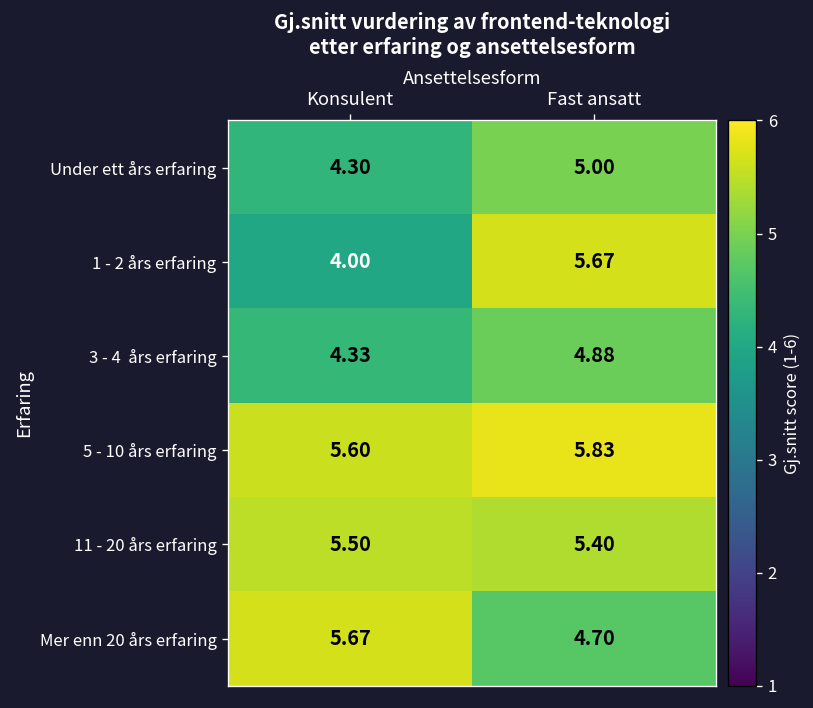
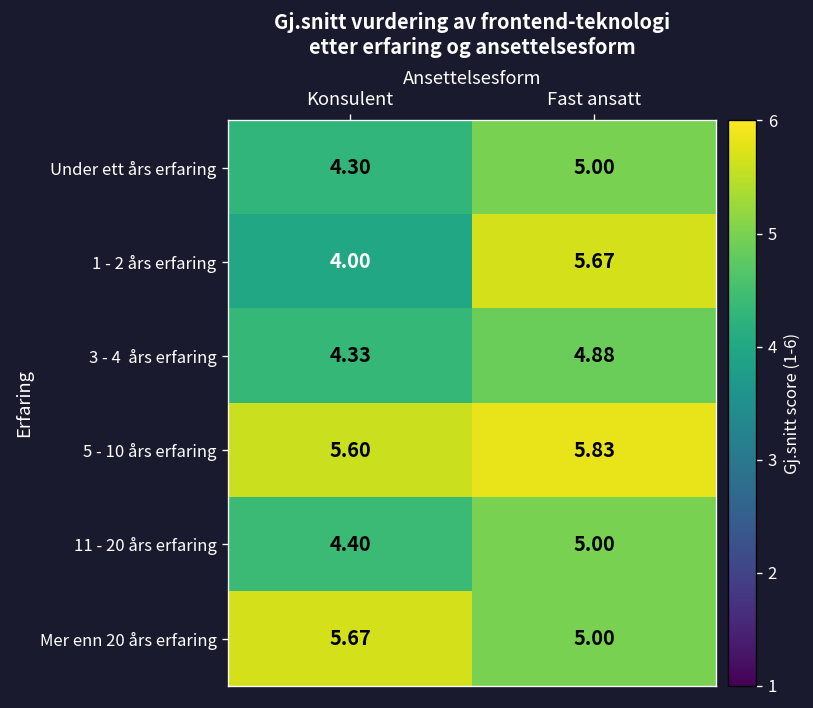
11 - 20 års erfaring, Konsulent: 5.50 -> 4.40
11 - 20 års erfaring, Fast ansatt: 5.40 -> 5.00
Mer enn 20 års erfaring, Fast ansatt: 4.70 -> 5.00
